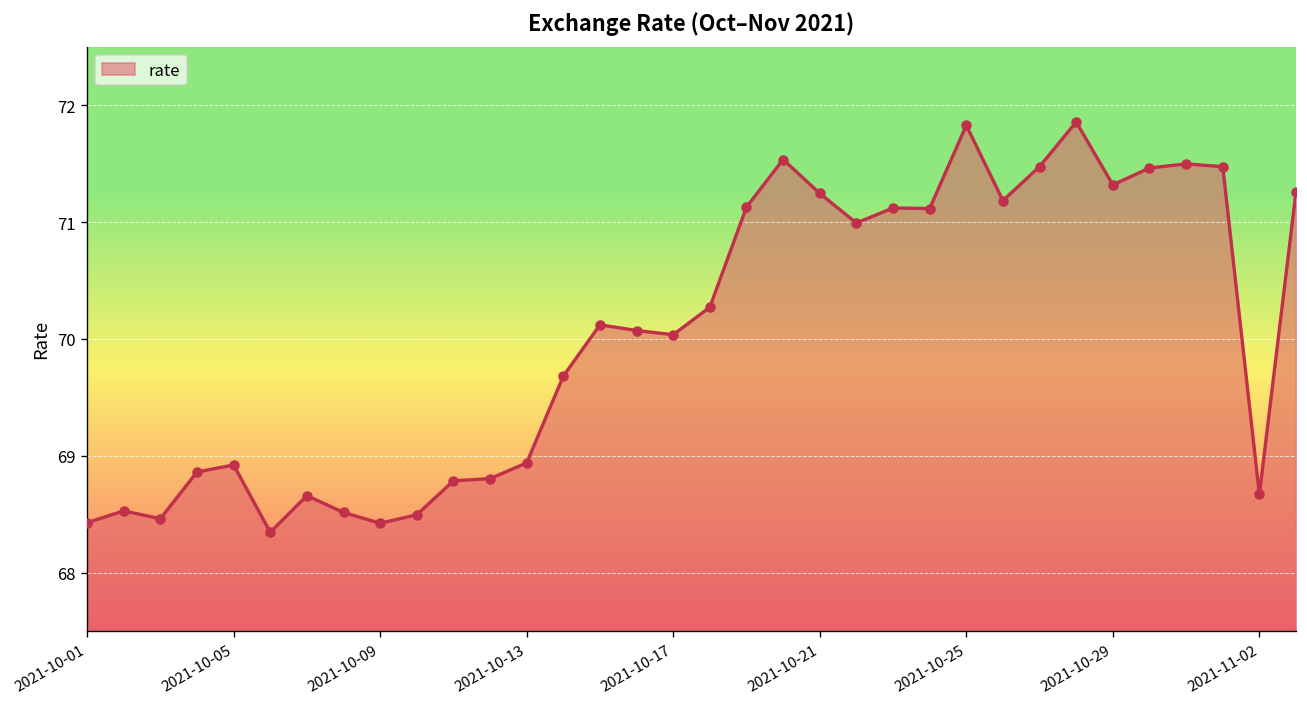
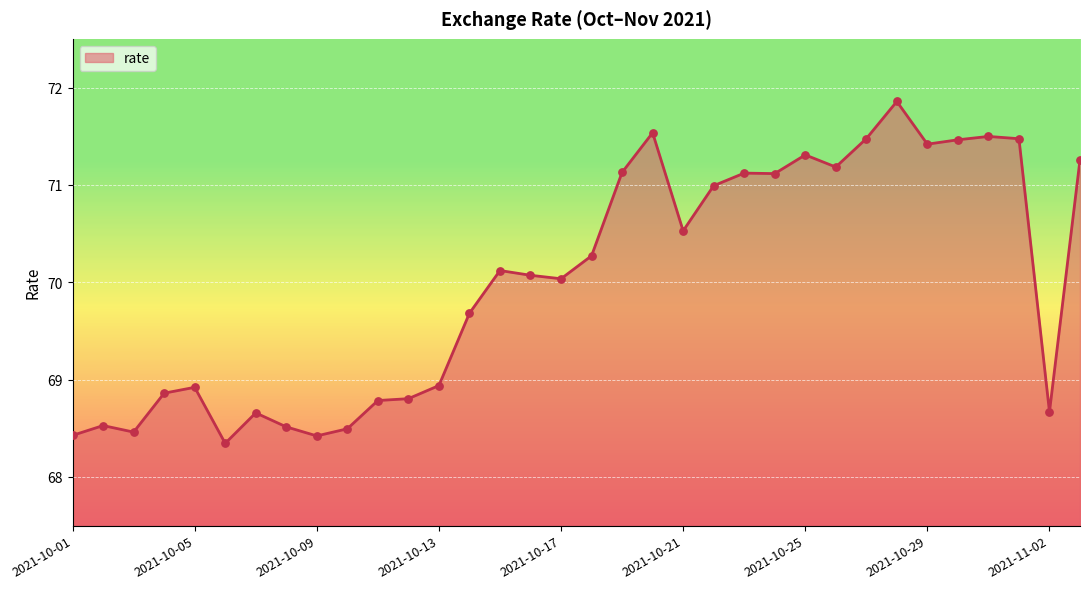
2021-10-21: 71.2 -> 70.5
2021-10-25: 71.8 -> 71.3
2021-10-29: 71.3 -> 71.4
